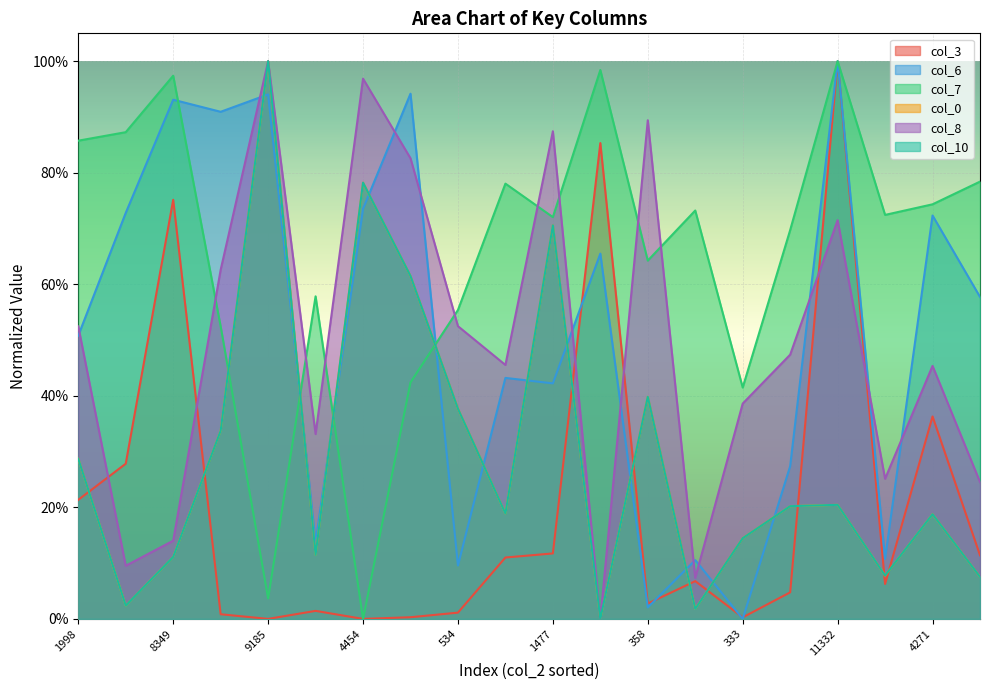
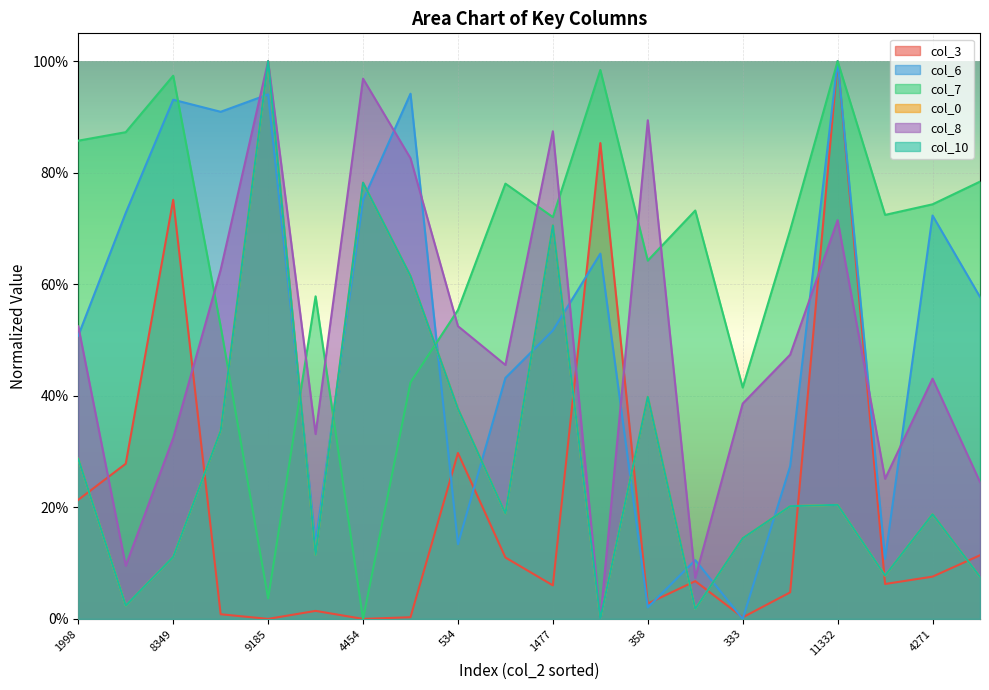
col_8, 8349: 14% -> 32%
col_6, 4454: 74% -> 75%
col_3, 534: 1% -> 30%
col_6, 534: 10% -> 13%
col_3, 1477: 12% -> 6%
col_6, 1477: 42% -> 52%
col_3, 4271: 36% -> 8%
col_8, 4271: 45% -> 43%
